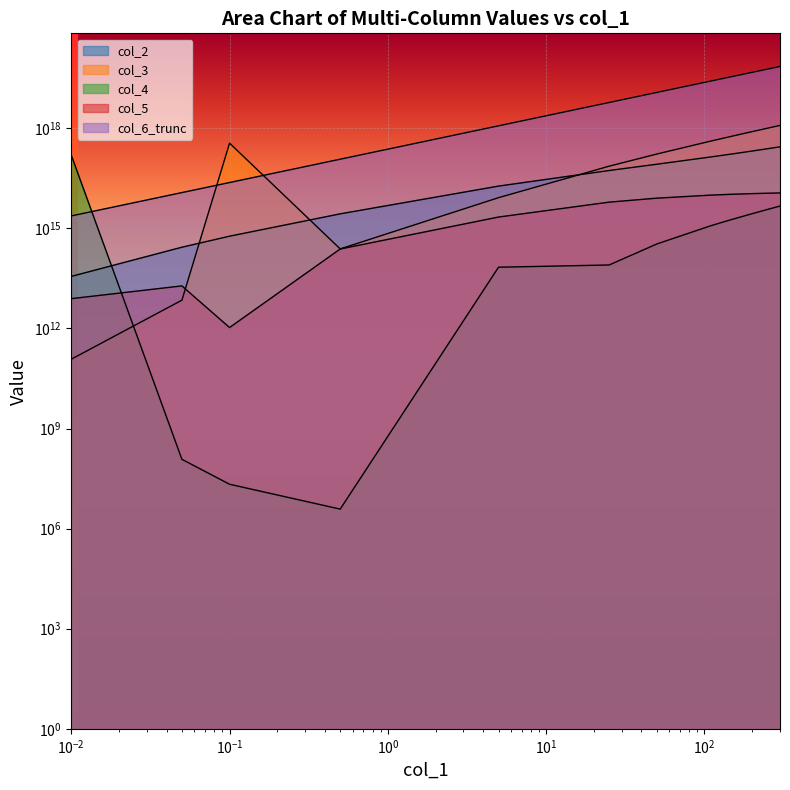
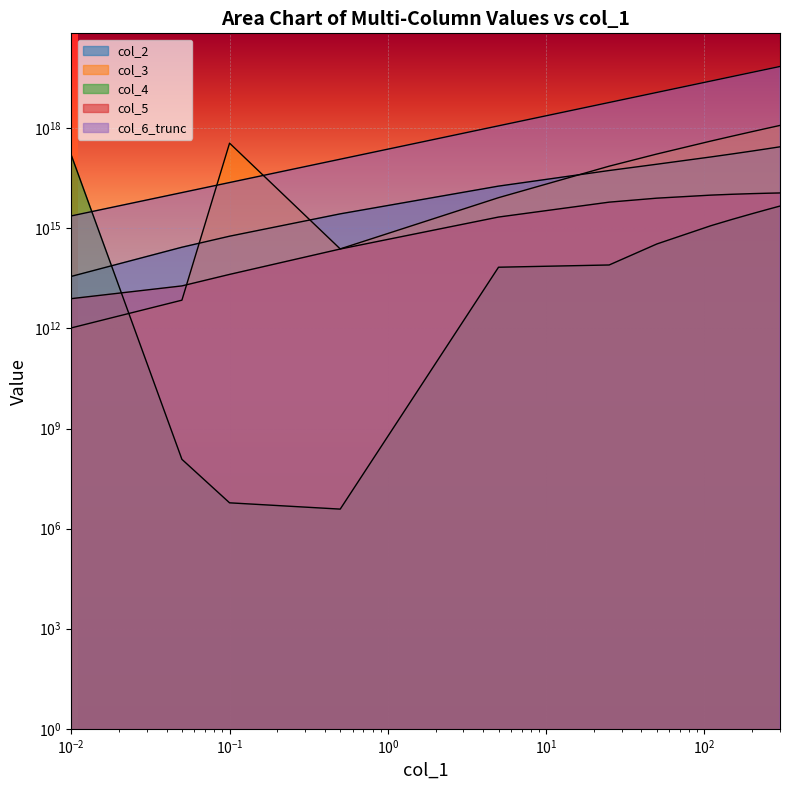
col_3, 10^-2: 120000000000 -> 1000000000000
col_4, 10^-1: 20000000 -> 6000000
col_5, 10^-1: 1100000000000 -> 40000000000000
